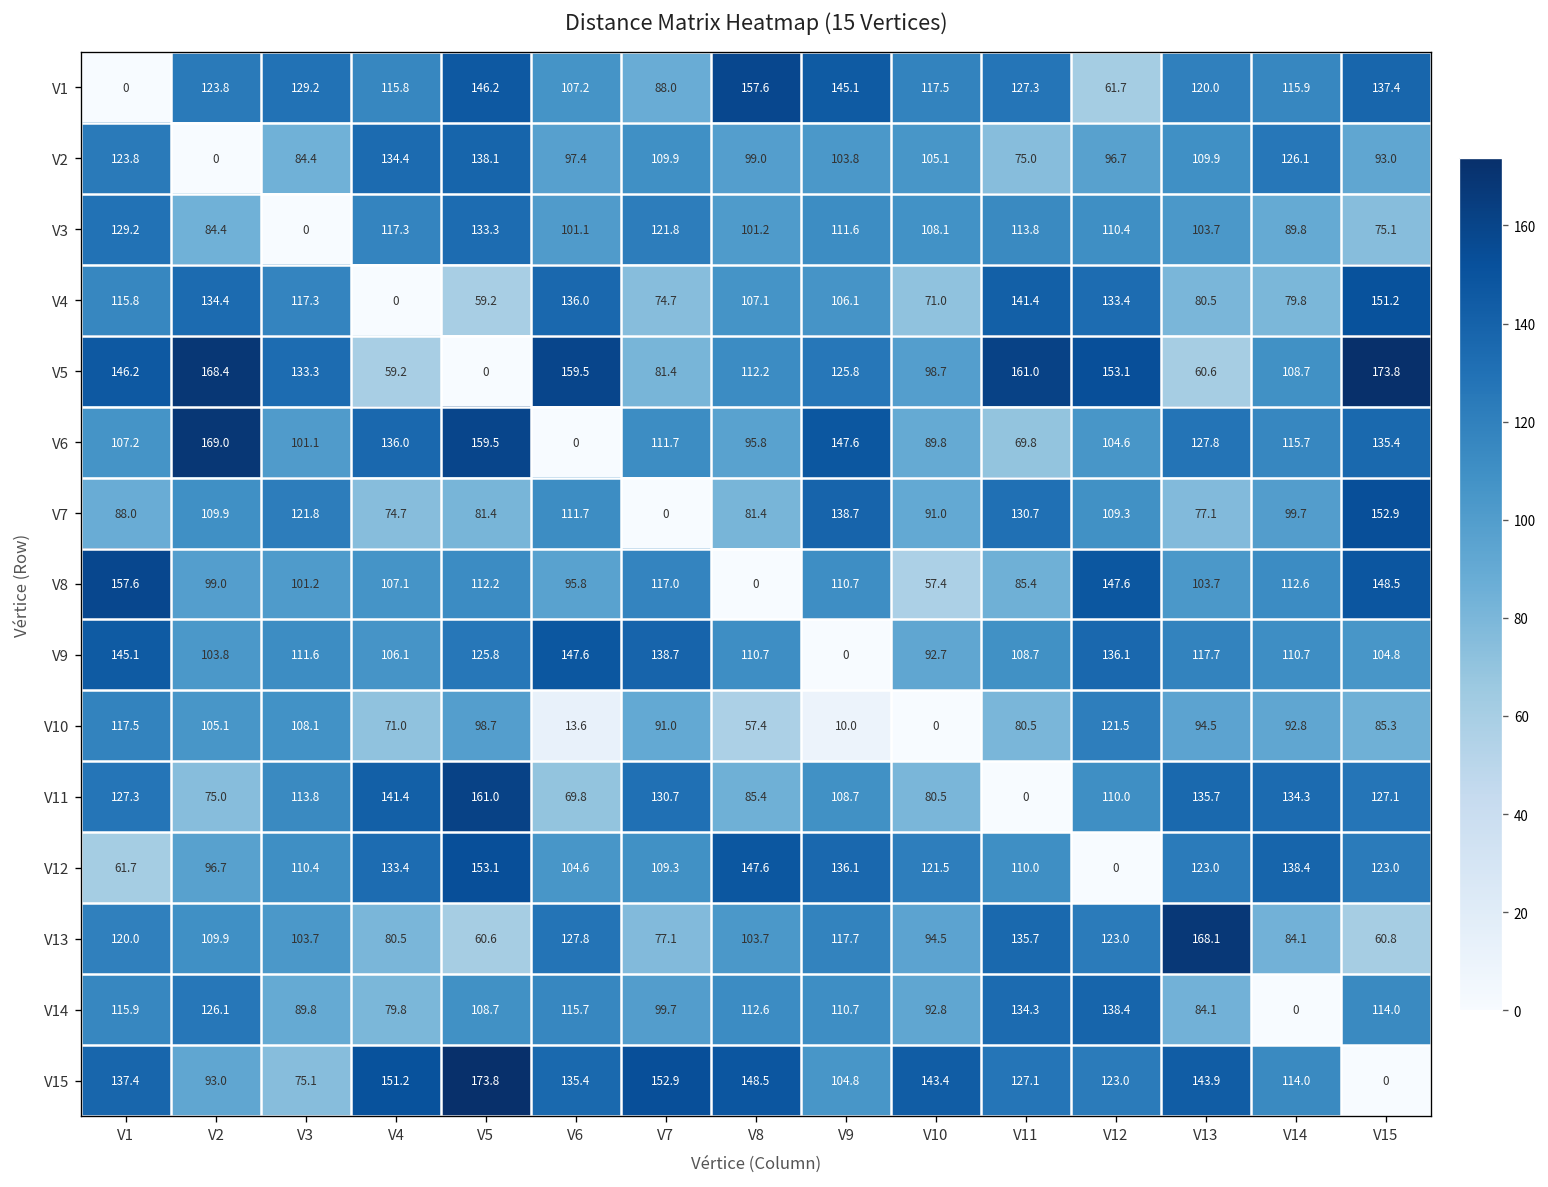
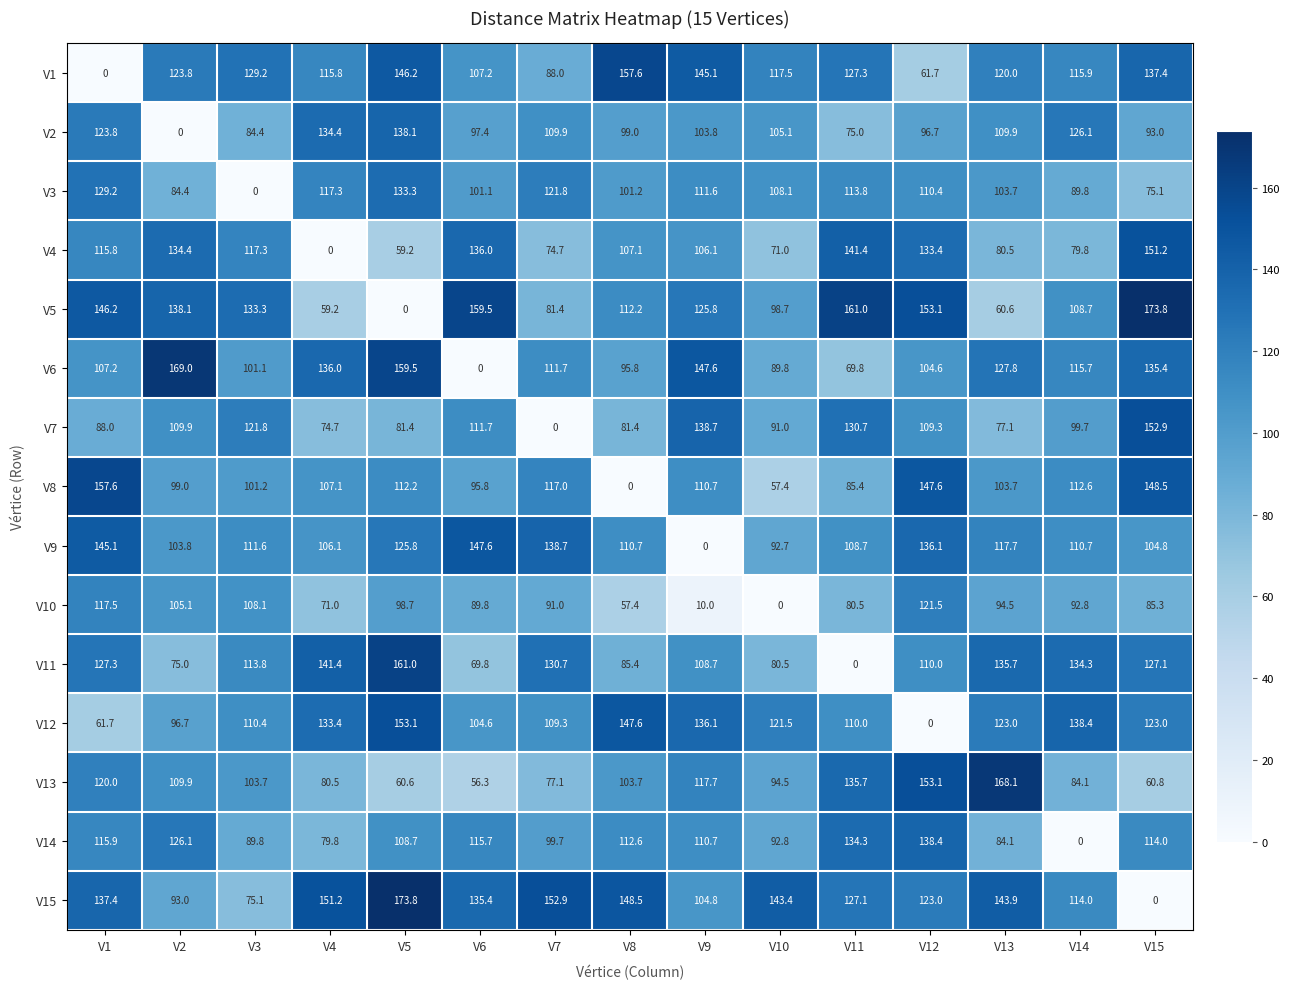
V5, V2: 168.4 -> 138.1
V10, V6: 13.6 -> 89.8
V13, V6: 127.8 -> 56.3
V13, V12: 123.0 -> 153.1
